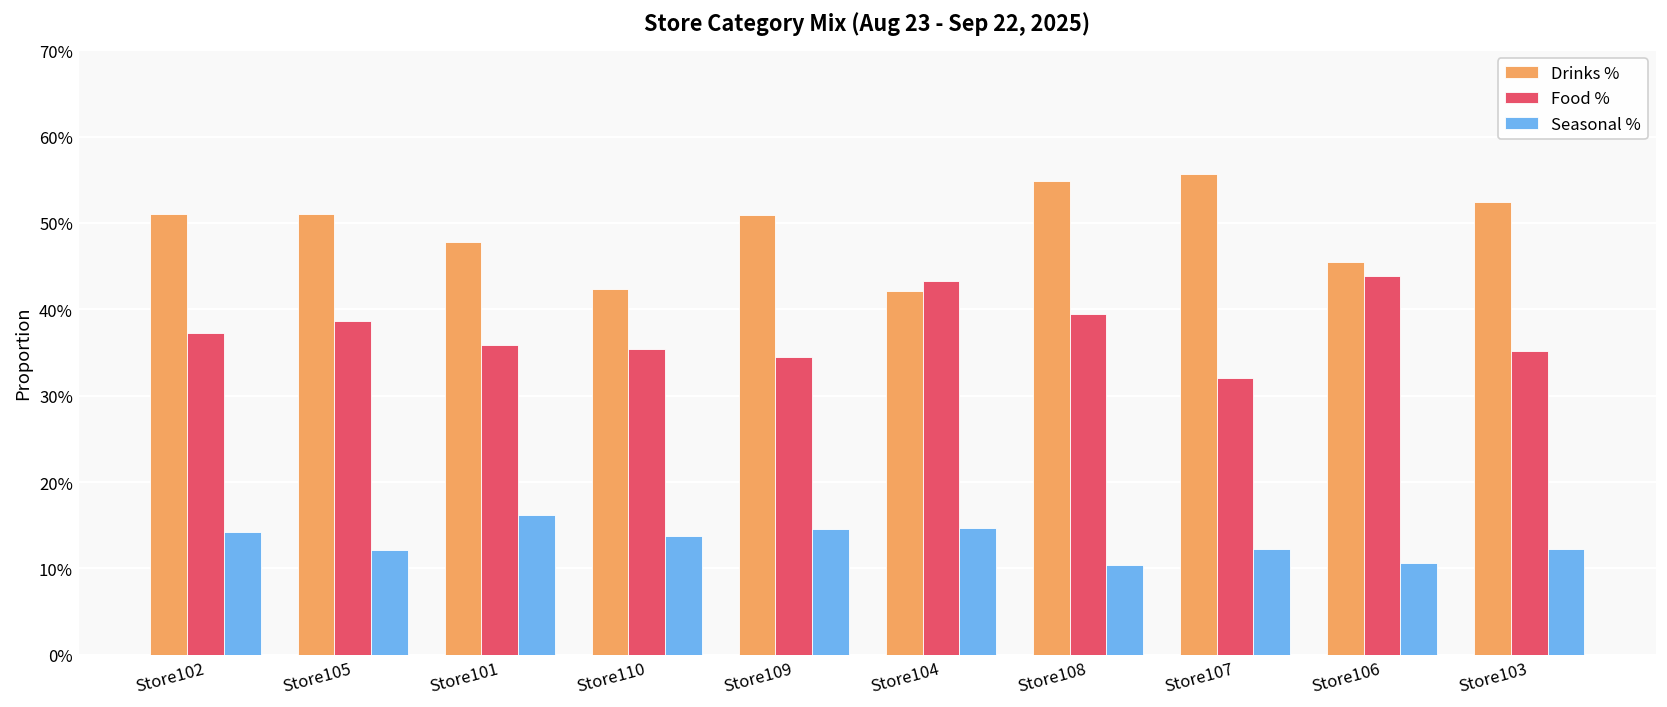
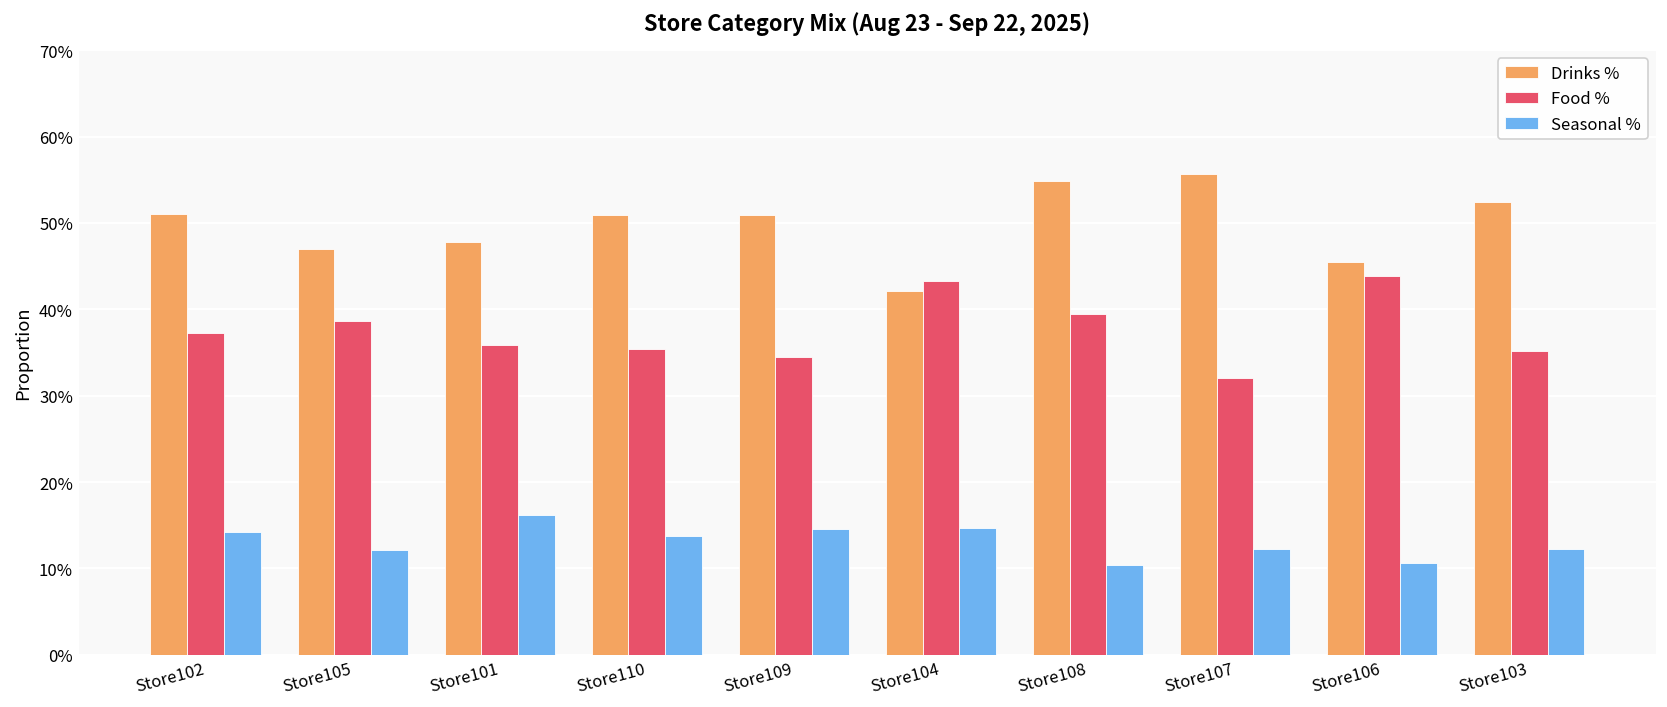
Drinks %, Store105: 51% -> 47%
Drinks %, Store110: 42% -> 51%
